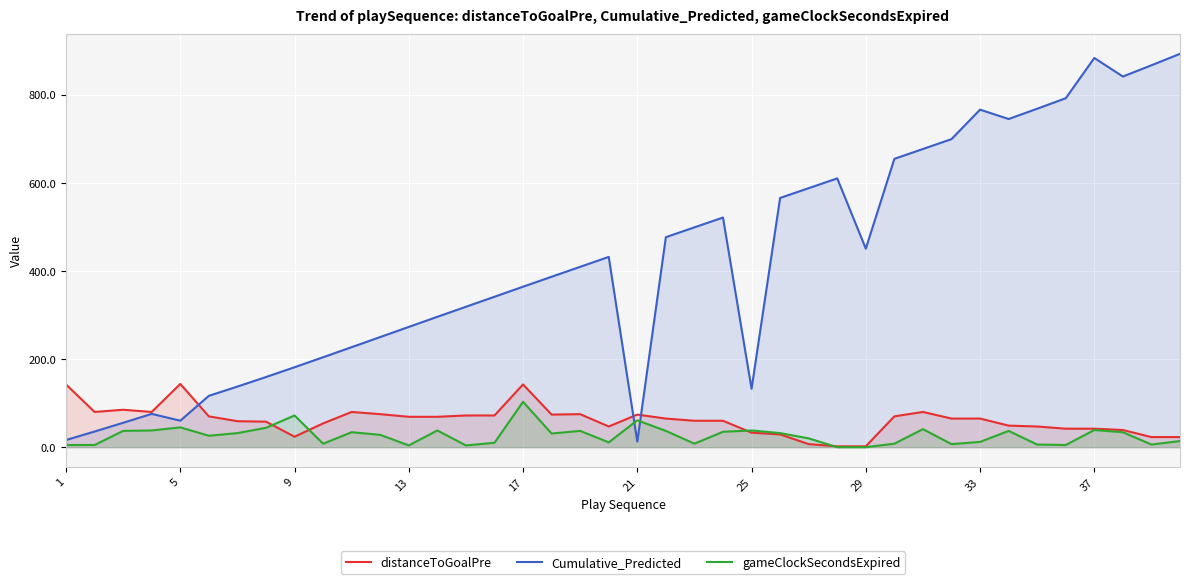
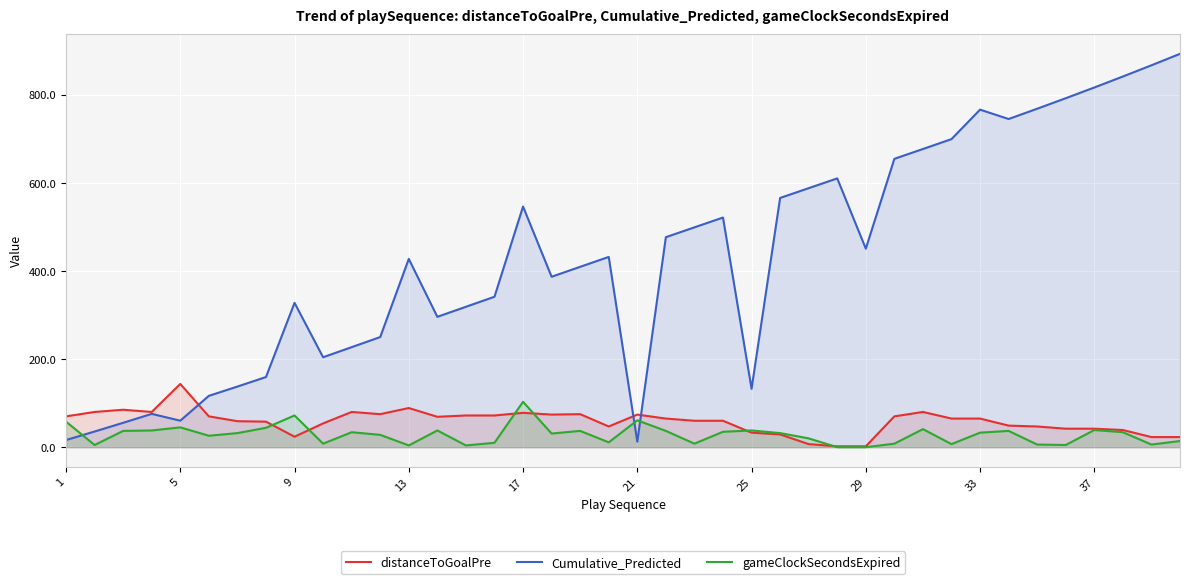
distanceToGoalPre, 1: 140 -> 70
gameClockSecondsExpired, 1: 10 -> 60
Cumulative_Predicted, 9: 180 -> 330
distanceToGoalPre, 13: 70 -> 90
Cumulative_Predicted, 13: 270 -> 430
distanceToGoalPre, 17: 140 -> 80
Cumulative_Predicted, 17: 360 -> 550
gameClockSecondsExpired, 33: 10 -> 30
Cumulative_Predicted, 37: 880 -> 820
